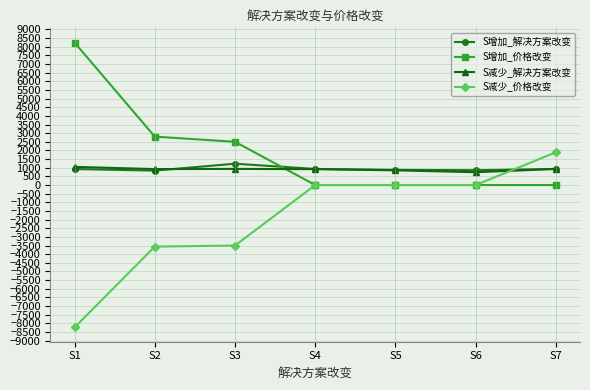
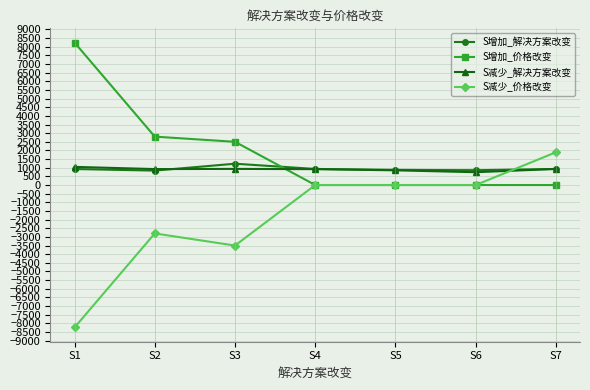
S减少_价格改变, S2: -3600 -> -2800
